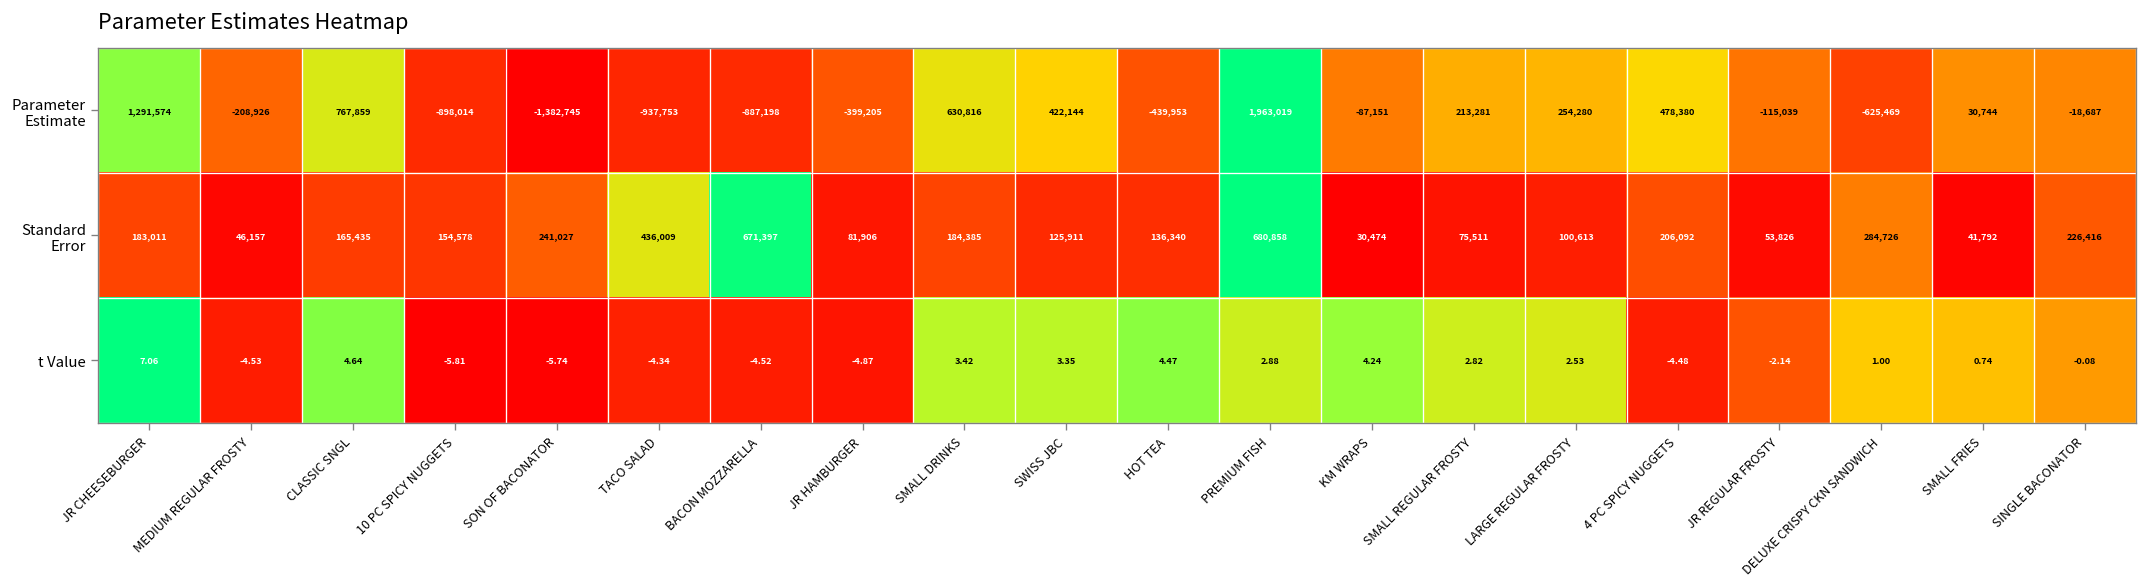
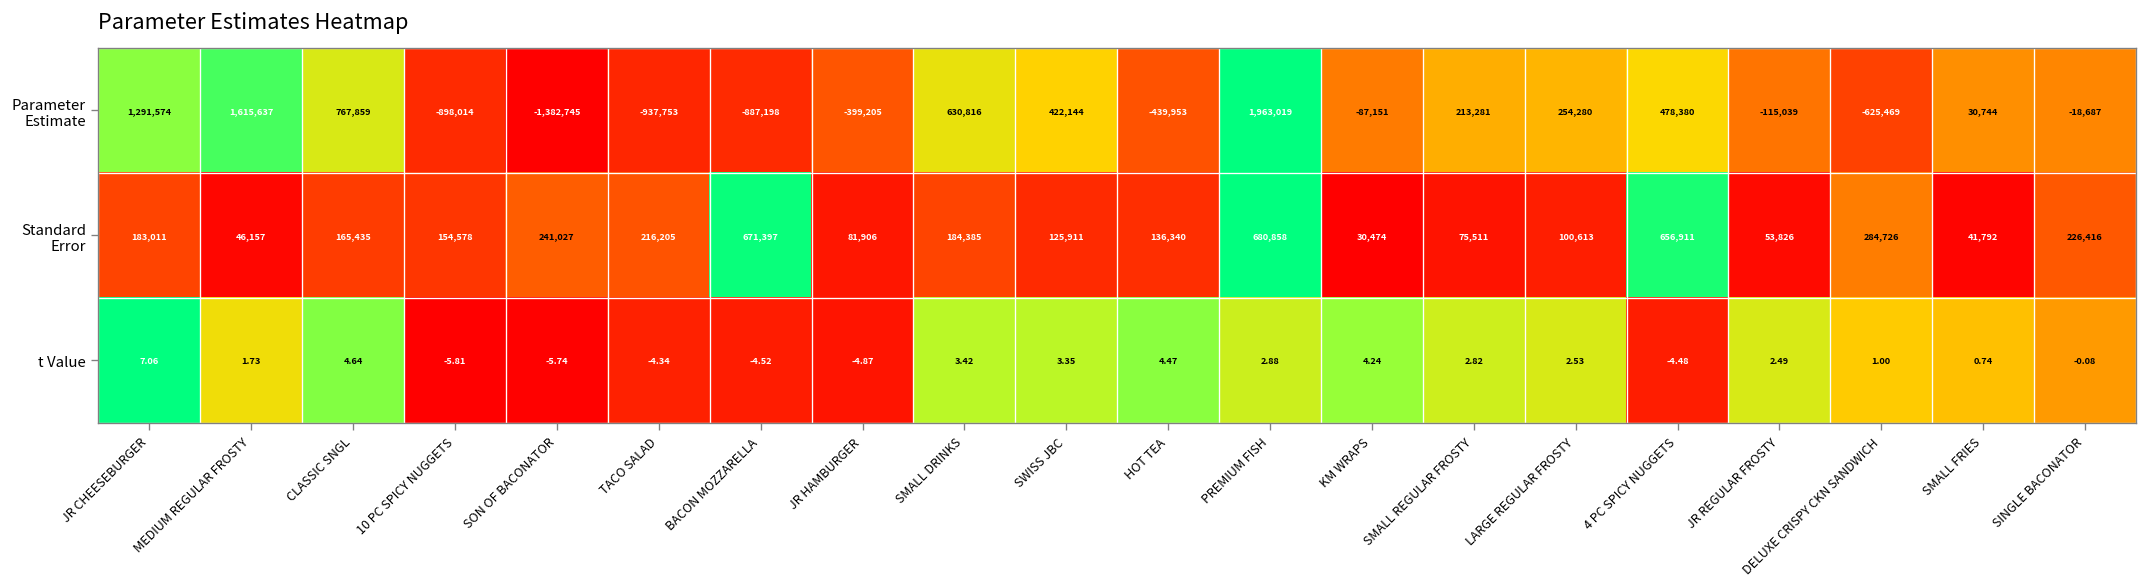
Parameter Estimate, MEDIUM REGULAR FROSTY: -208,926 -> 1,615,637
Standard Error, TACO SALAD: 436,009 -> 216,205
Standard Error, 4 PC SPICY NUGGETS: 206,092 -> 656,911
t Value, MEDIUM REGULAR FROSTY: -4.53 -> 1.73
t Value, JR REGULAR FROSTY: -2.14 -> 2.49
